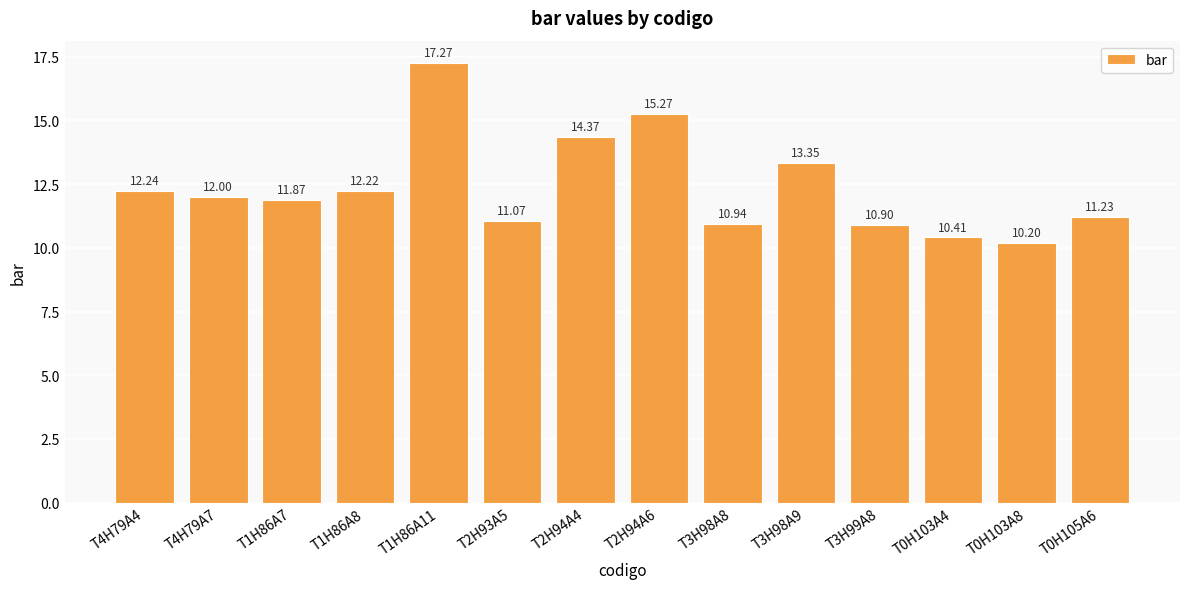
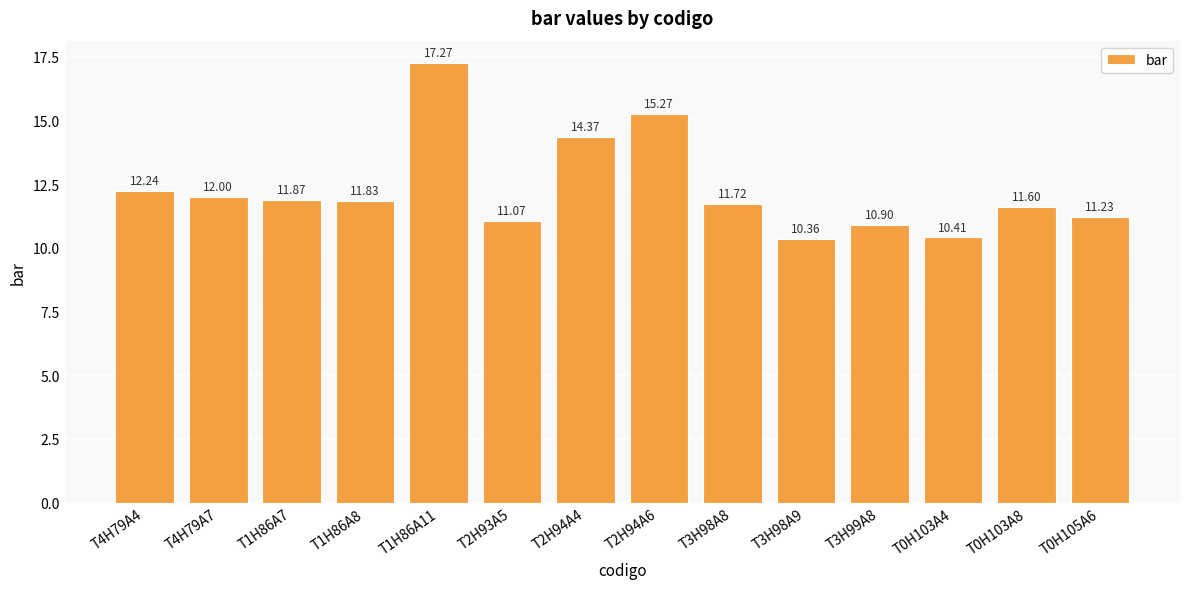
T1H86A8: 12.22 -> 11.83
T3H98A8: 10.94 -> 11.72
T3H98A9: 13.35 -> 10.36
T0H103A8: 10.20 -> 11.60
